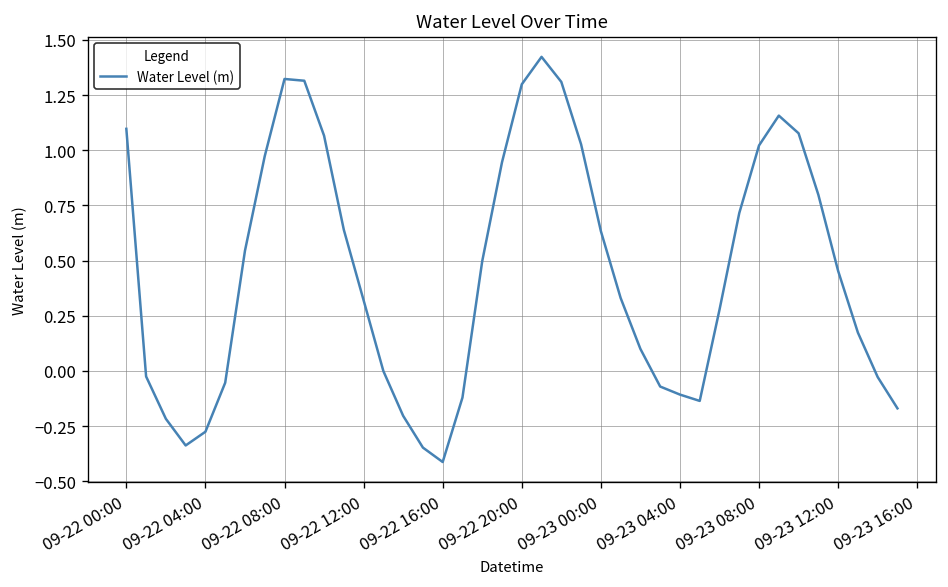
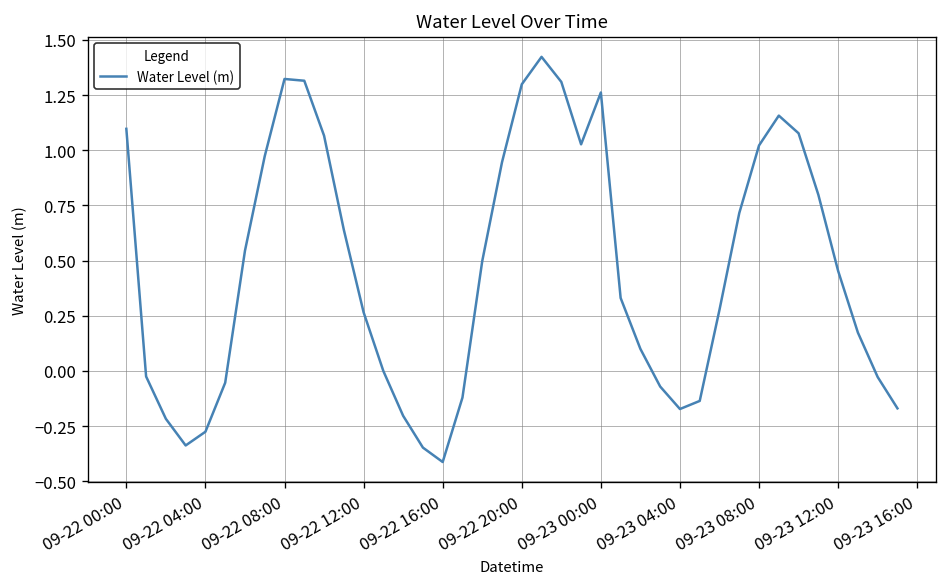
09-22 12:00: 0.32 -> 0.27
09-23 00:00: 0.63 -> 1.26
09-23 04:00: -0.11 -> -0.17
